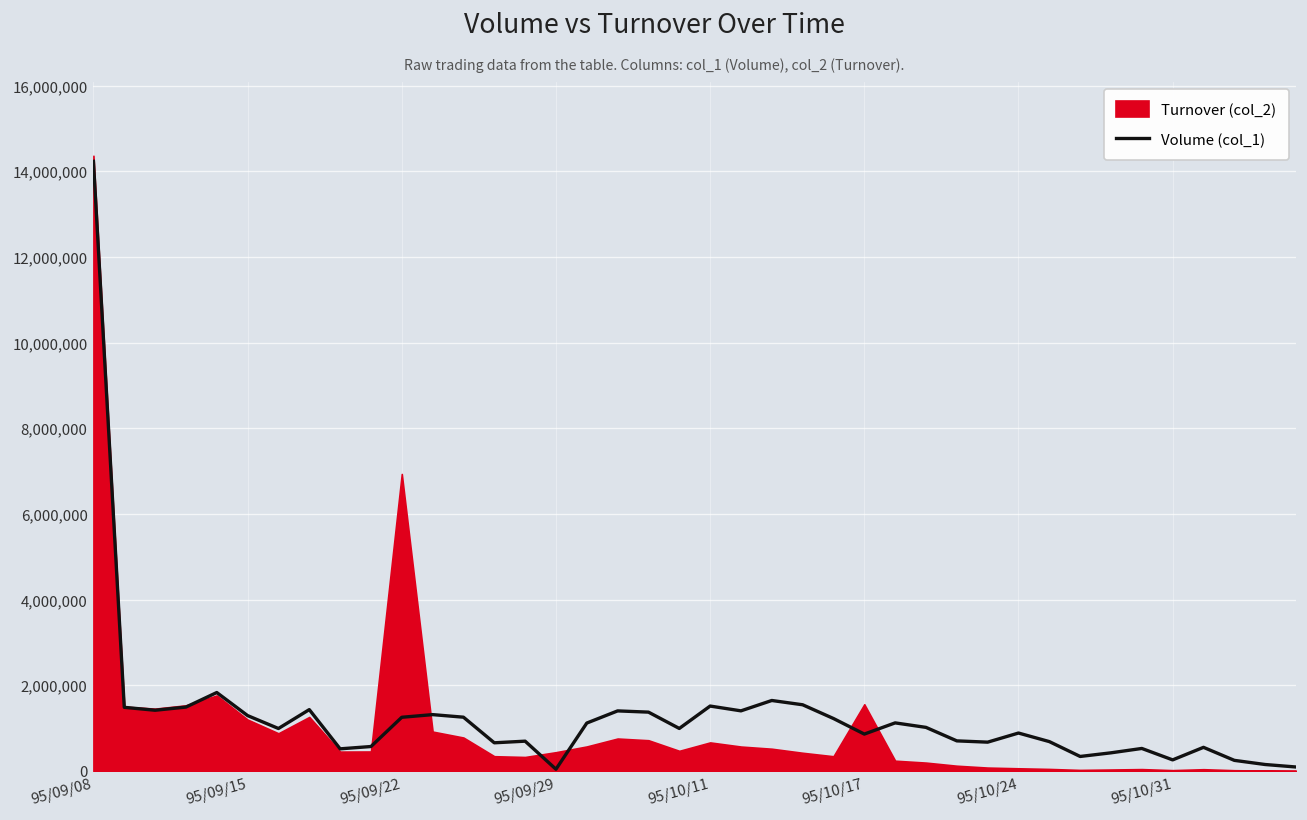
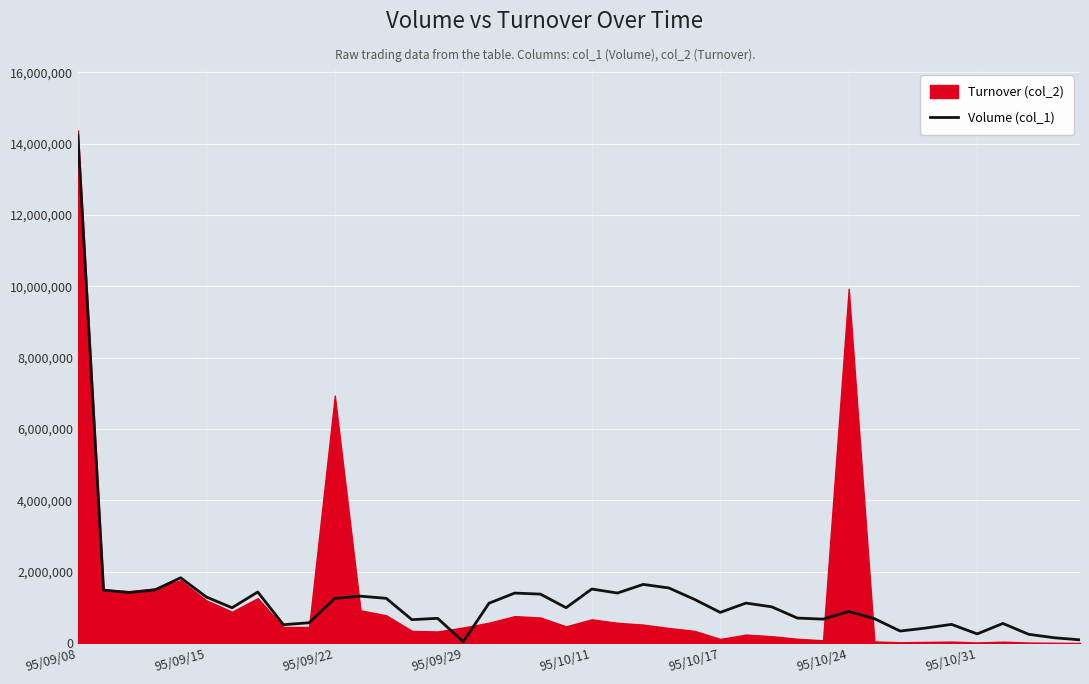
Turnover (col_2), 95/10/17: 1,600,000 -> 100,000
Turnover (col_2), 95/10/24: 100,000 -> 9,900,000
